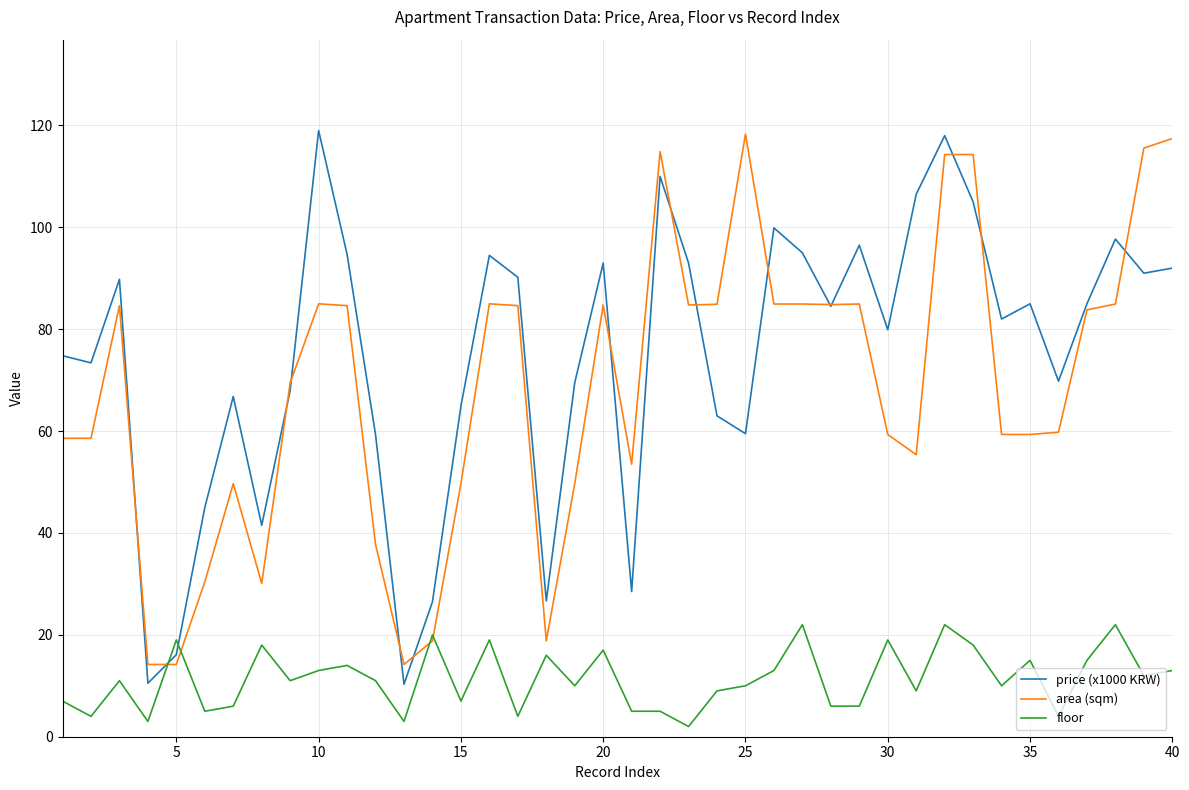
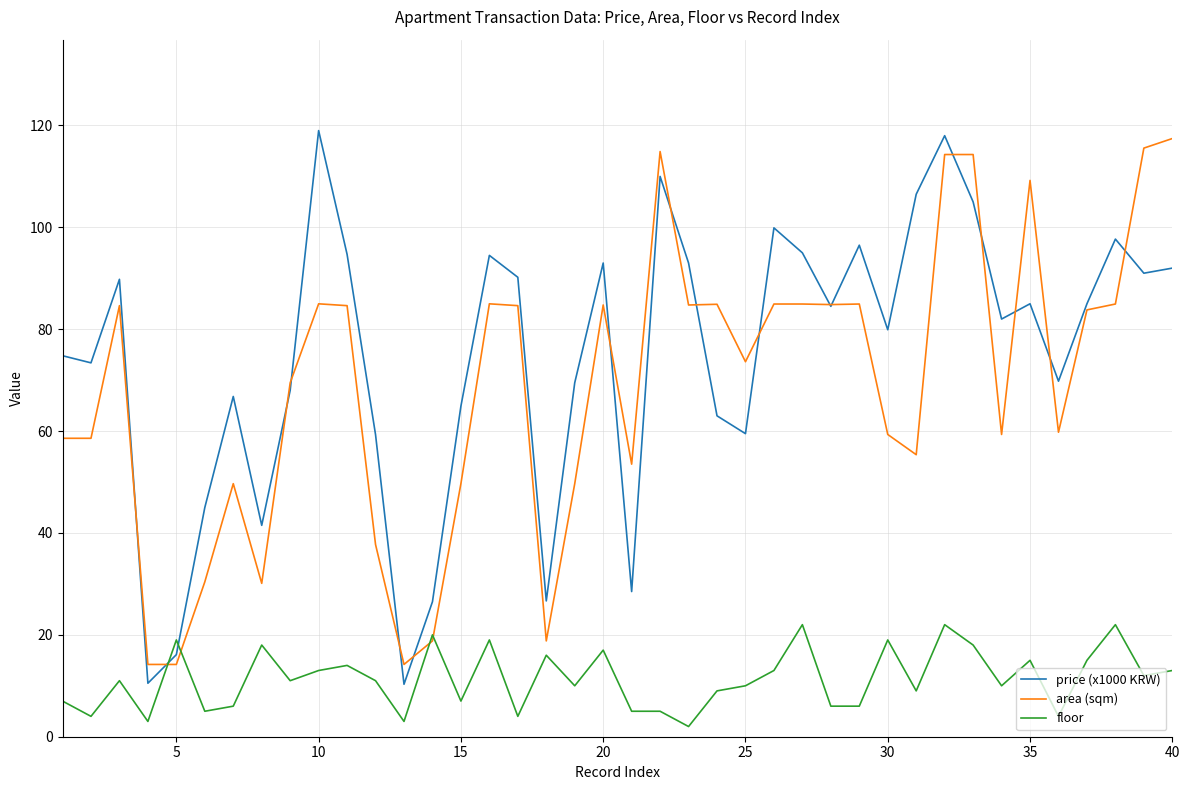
area (sqm), 25: 118 -> 74
area (sqm), 35: 59 -> 109
